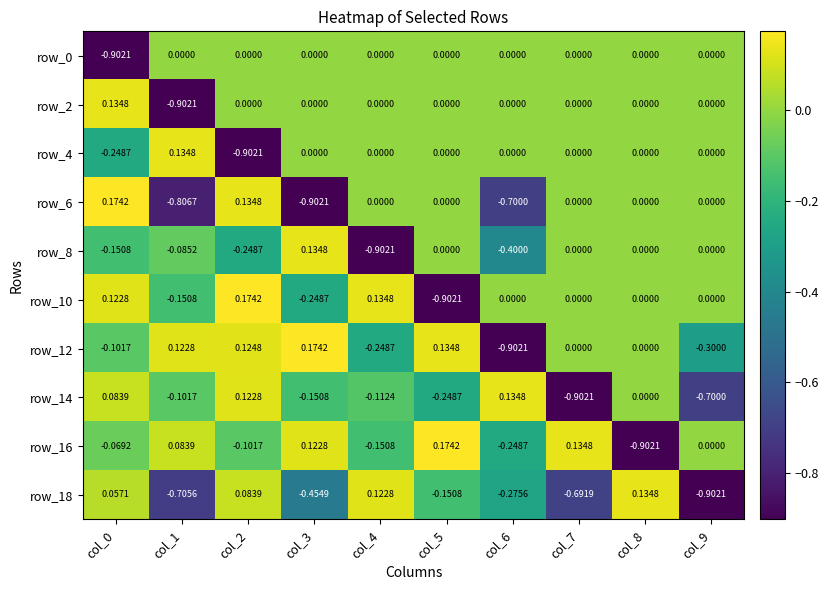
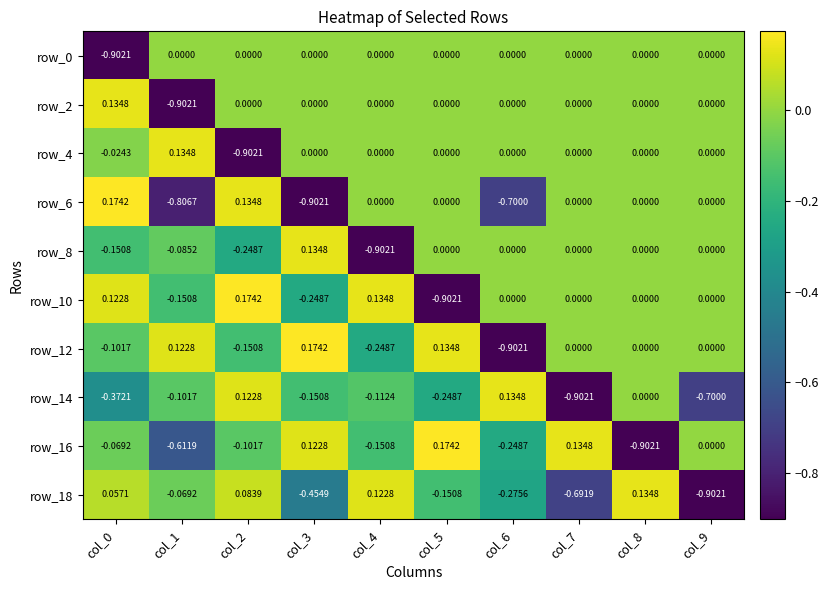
row_4, col_0: -0.2487 -> -0.0243
row_8, col_6: -0.4000 -> 0.0000
row_12, col_2: 0.1248 -> -0.1508
row_12, col_9: -0.3000 -> 0.0000
row_14, col_0: 0.0839 -> -0.3721
row_16, col_1: 0.0839 -> -0.6119
row_18, col_1: -0.7056 -> -0.0692
